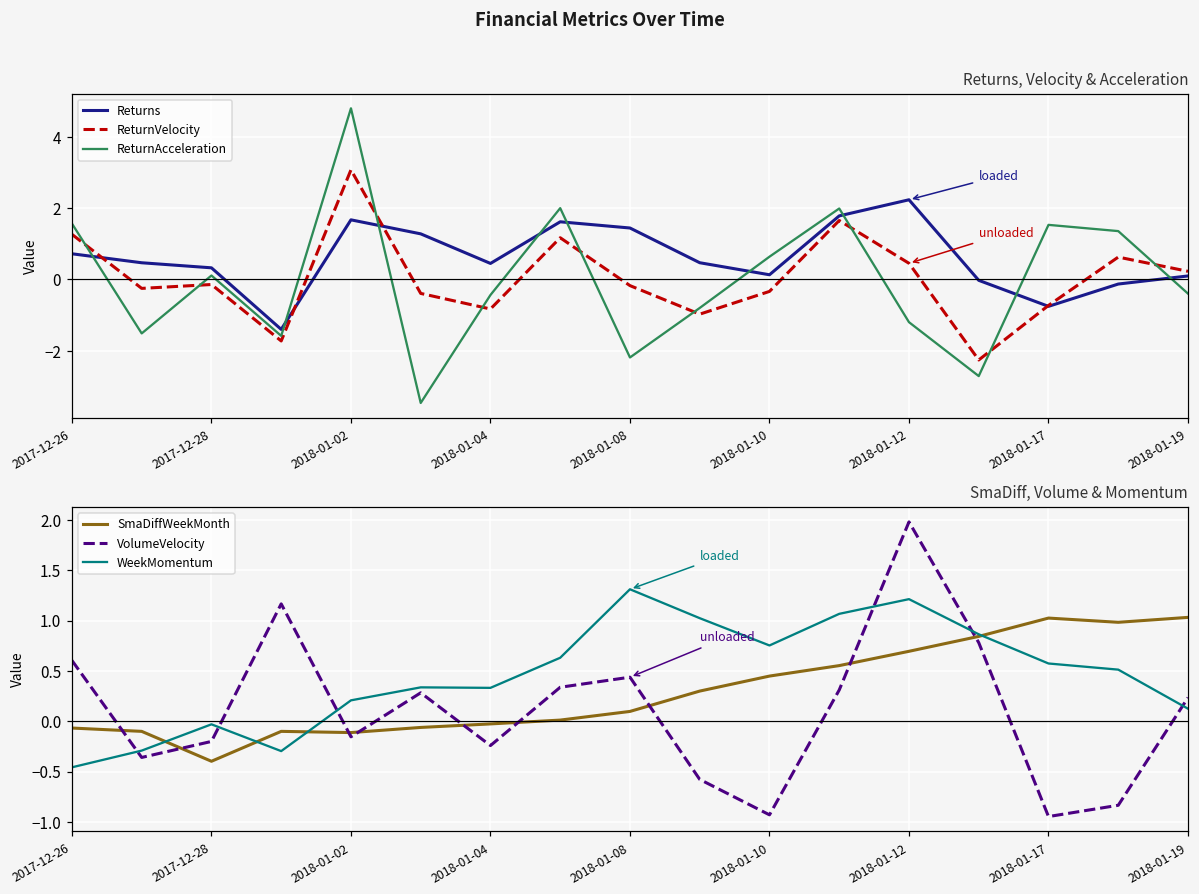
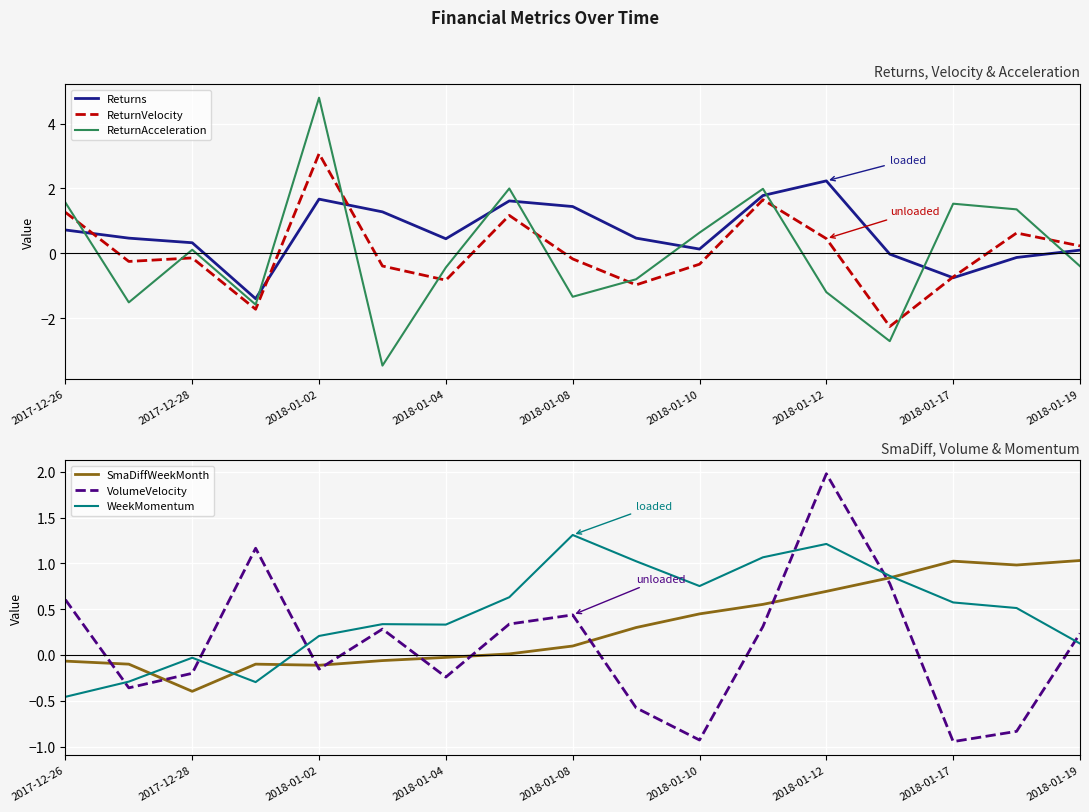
Returns, Velocity & Acceleration, ReturnAcceleration, 2018-01-08: -2.2 -> -1.3
